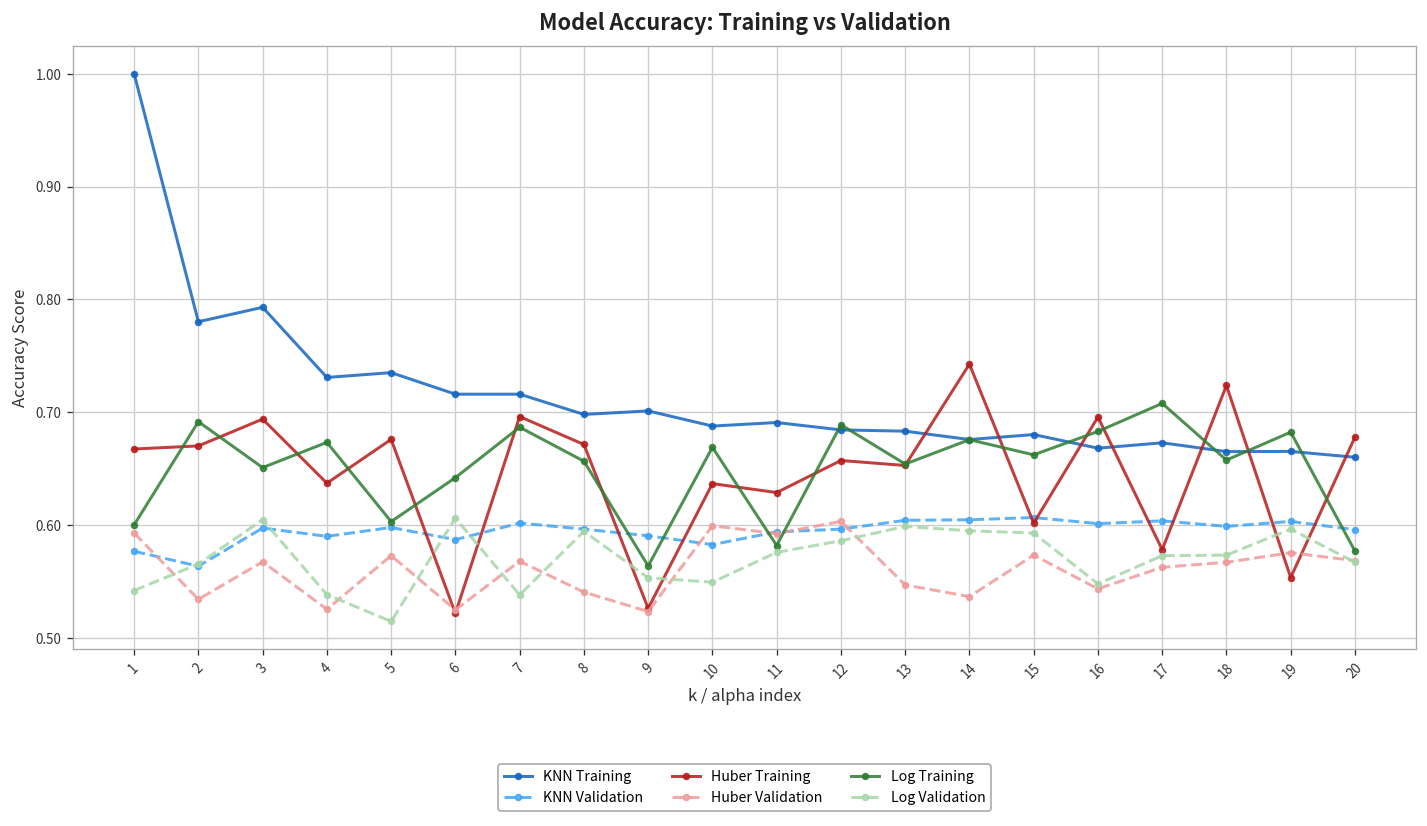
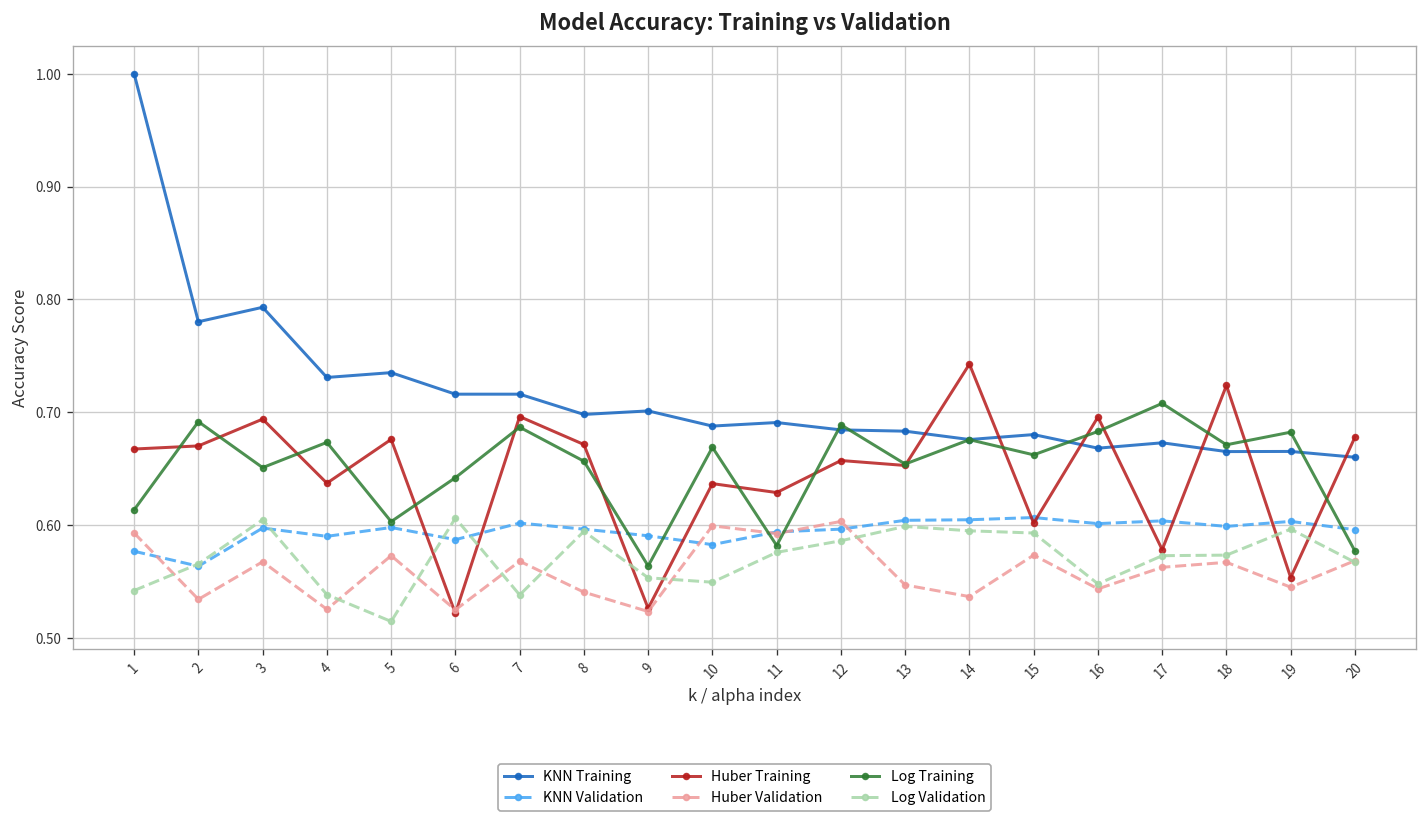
Log Training, 1: 0.60 -> 0.61
Log Training, 18: 0.66 -> 0.67
Huber Validation, 19: 0.58 -> 0.54
